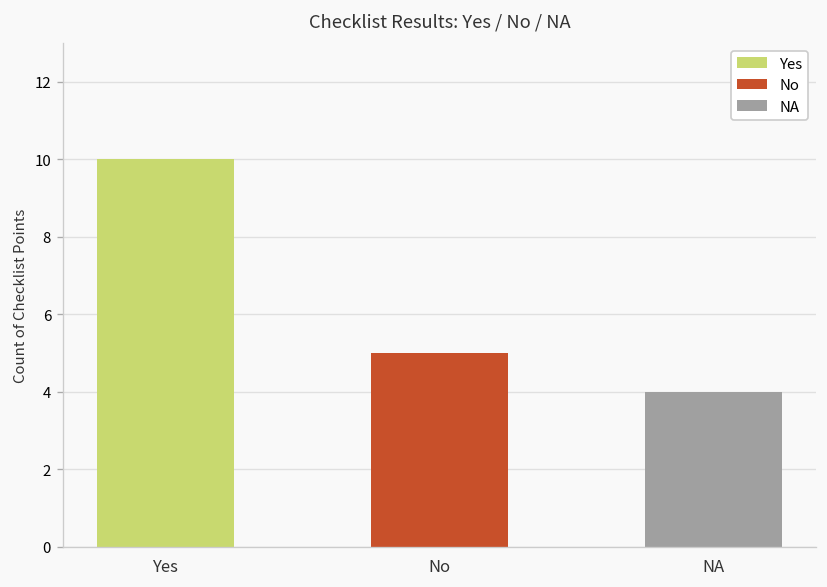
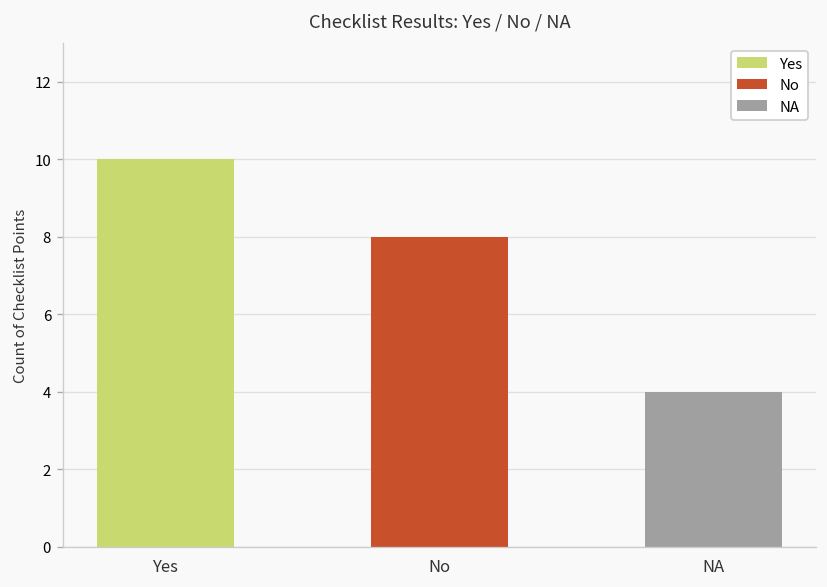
No: 5 -> 8
